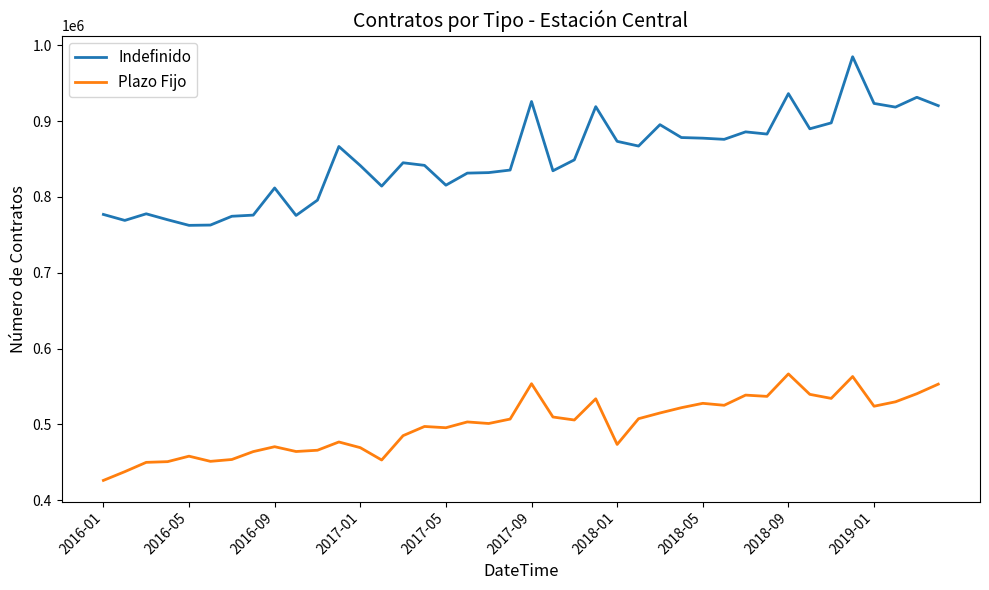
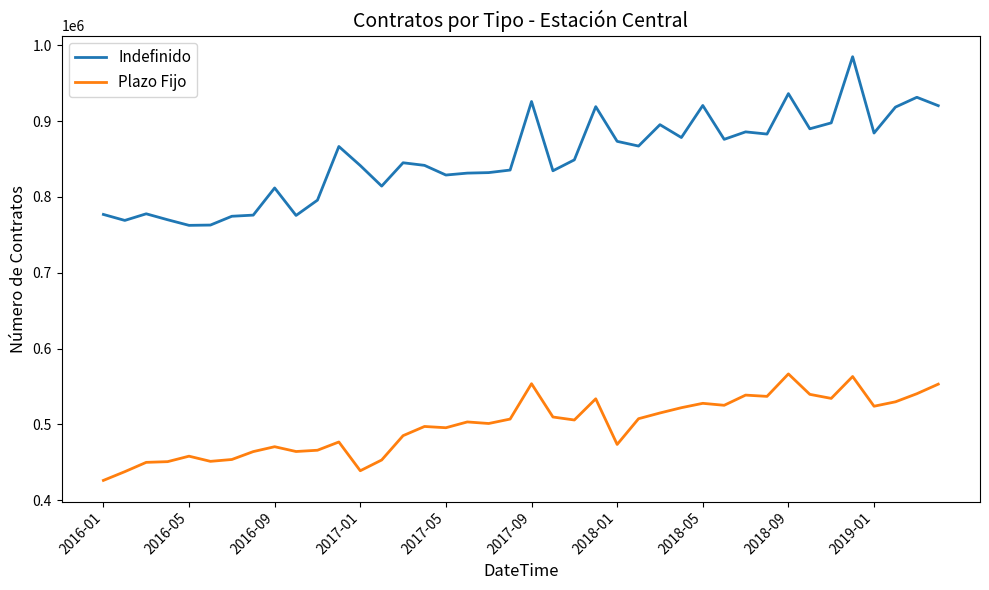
Plazo Fijo, 2017-01: 470000 -> 440000
Indefinido, 2017-05: 820000 -> 830000
Indefinido, 2018-05: 880000 -> 920000
Indefinido, 2019-01: 920000 -> 880000
